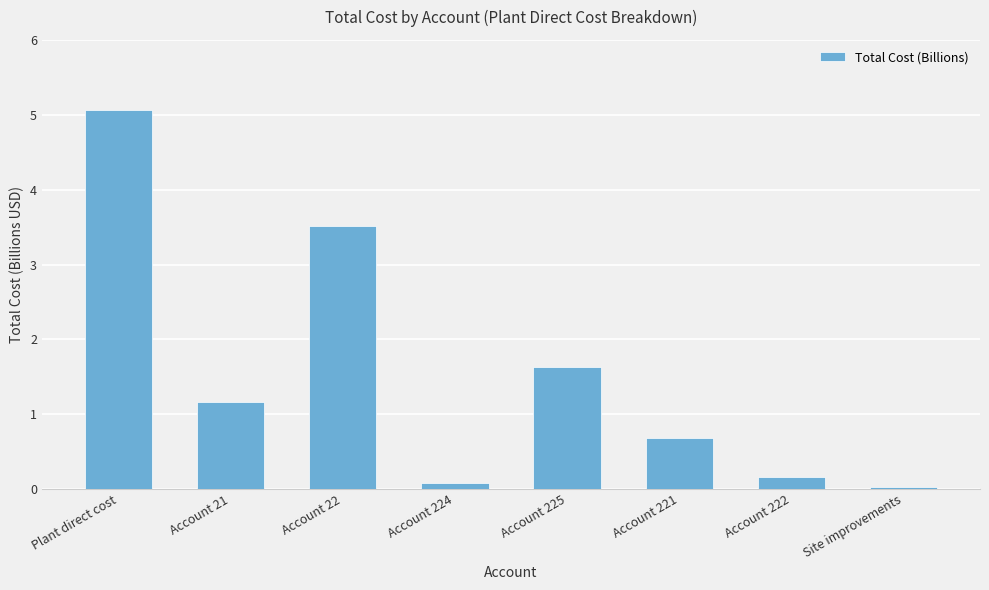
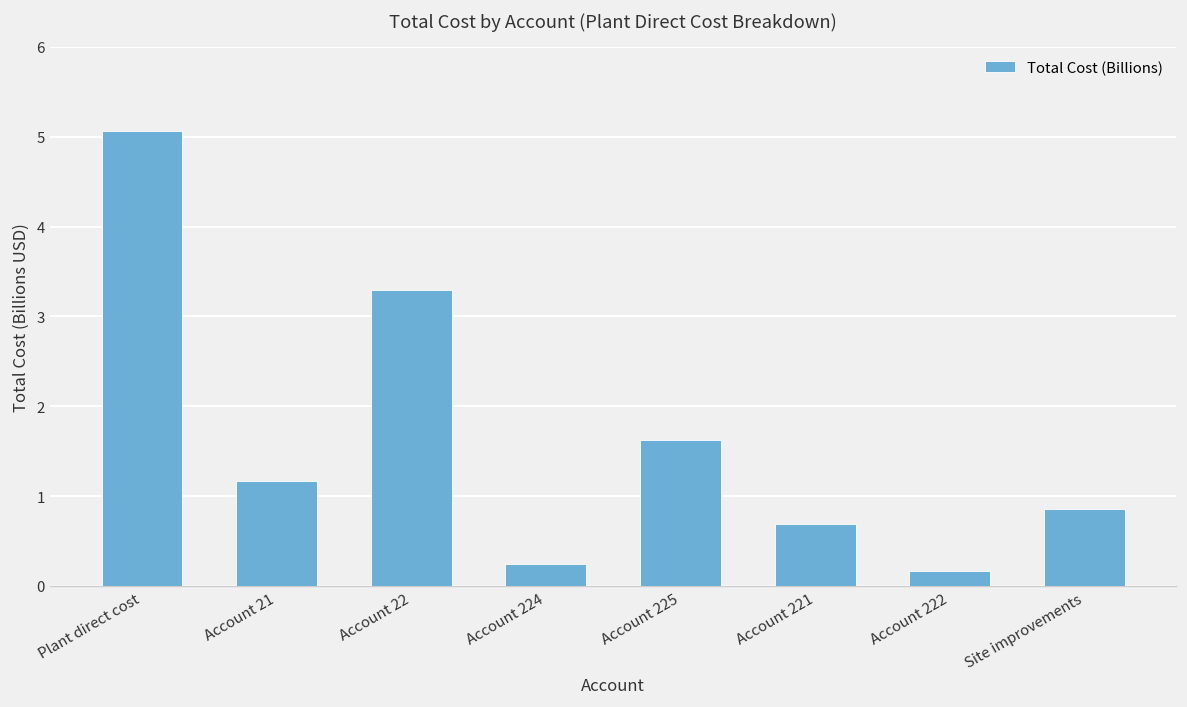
Account 22: 3.5 -> 3.3
Account 224: 0.1 -> 0.2
Site improvements: 0.0 -> 0.9
